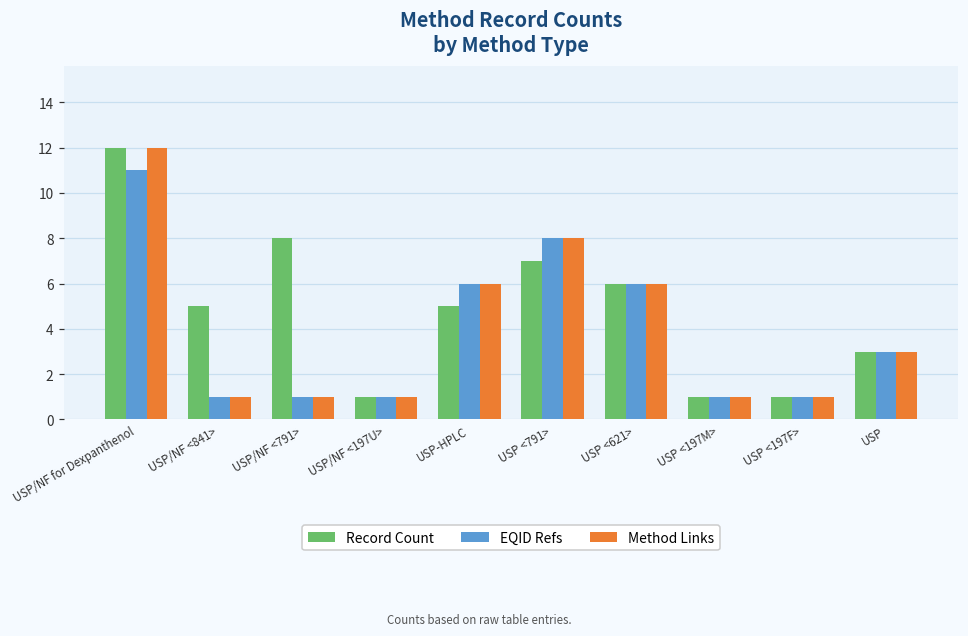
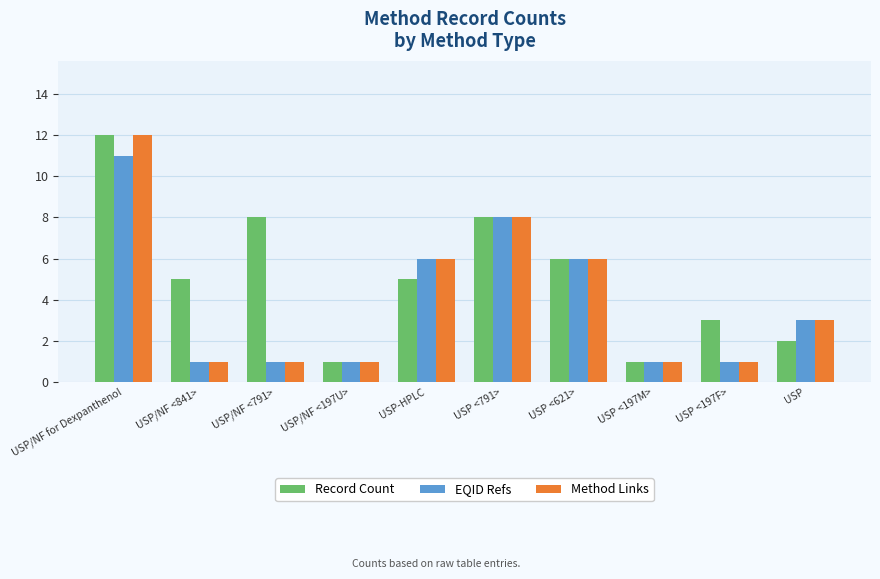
Record Count, USP <791>: 7 -> 8
Record Count, USP <197F>: 1 -> 3
Record Count, USP: 3 -> 2
